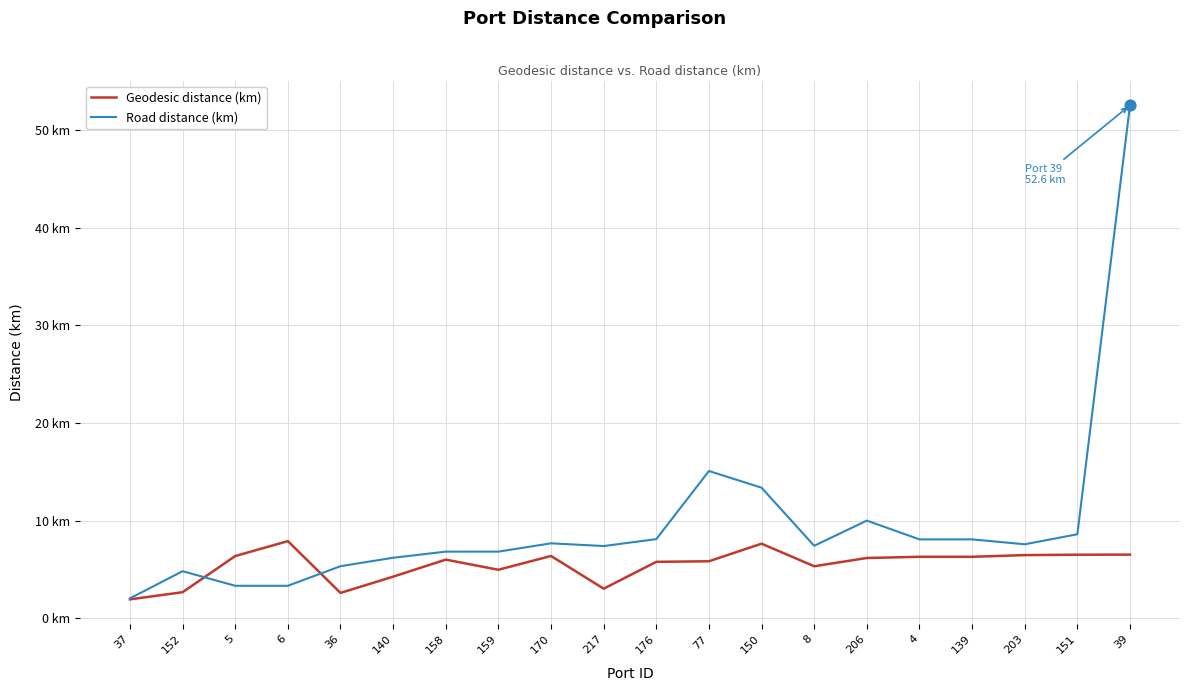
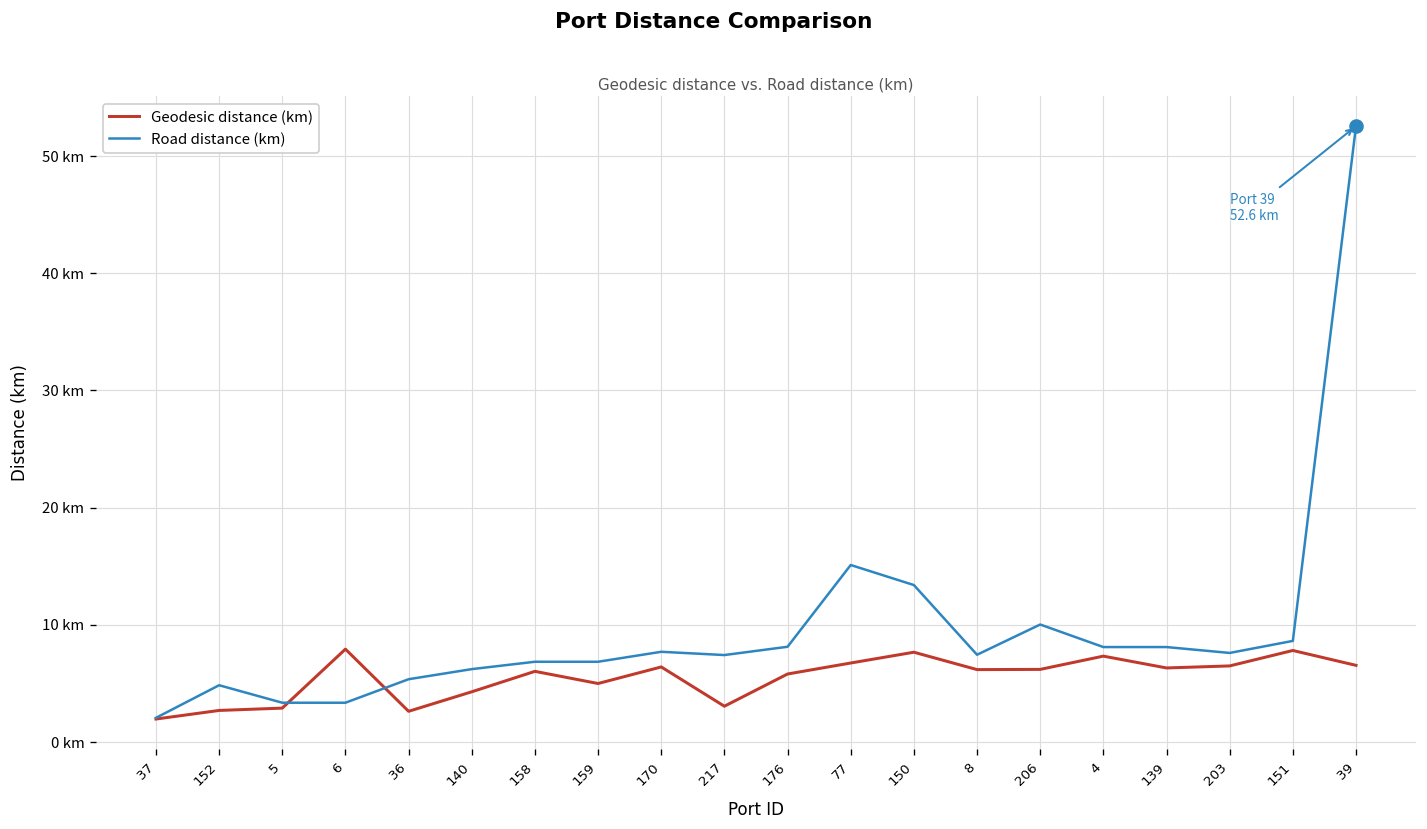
Geodesic distance (km), 5: 6 km -> 3 km
Geodesic distance (km), 77: 6 km -> 7 km
Geodesic distance (km), 8: 5 km -> 6 km
Geodesic distance (km), 4: 6 km -> 7 km
Geodesic distance (km), 151: 7 km -> 8 km
